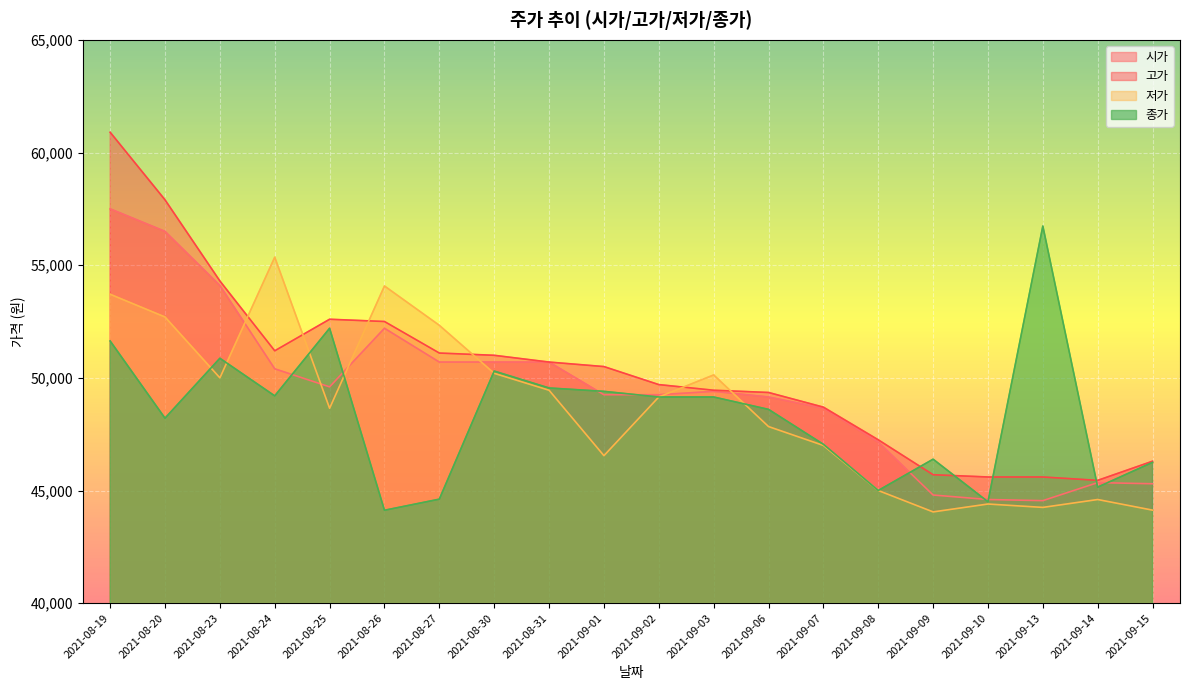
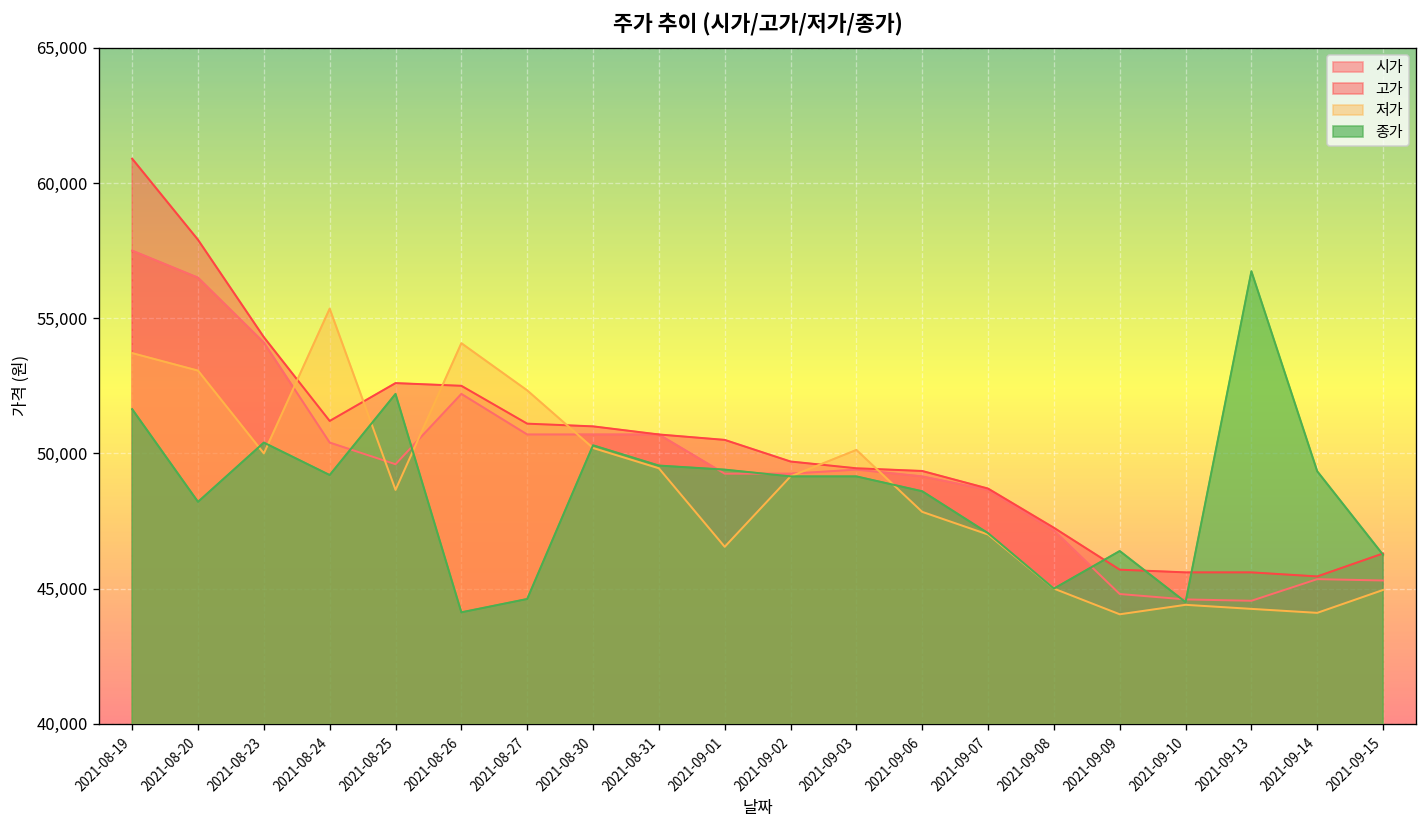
저가, 2021-08-20: 52,700 -> 53,100
종가, 2021-08-23: 50,900 -> 50,400
저가, 2021-09-14: 44,600 -> 44,100
종가, 2021-09-14: 45,200 -> 49,300
저가, 2021-09-15: 44,100 -> 45,000
